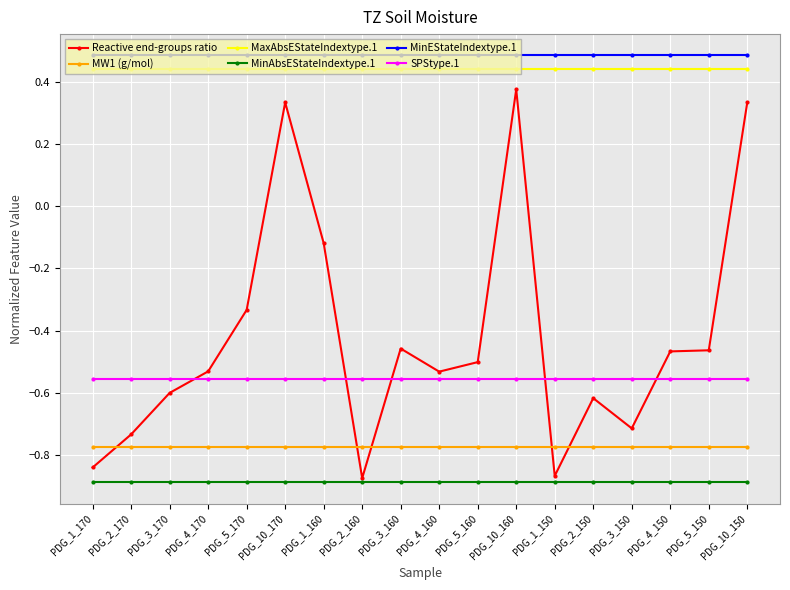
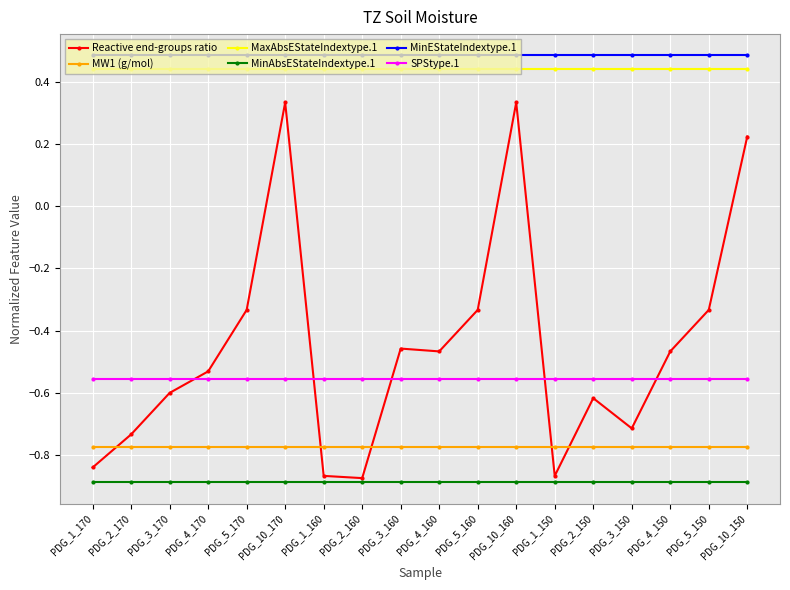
Reactive end-groups ratio, PDG_1_160: -0.12 -> -0.87
Reactive end-groups ratio, PDG_4_160: -0.53 -> -0.47
Reactive end-groups ratio, PDG_5_160: -0.50 -> -0.33
Reactive end-groups ratio, PDG_10_160: 0.38 -> 0.33
Reactive end-groups ratio, PDG_5_150: -0.46 -> -0.33
Reactive end-groups ratio, PDG_10_150: 0.33 -> 0.22
